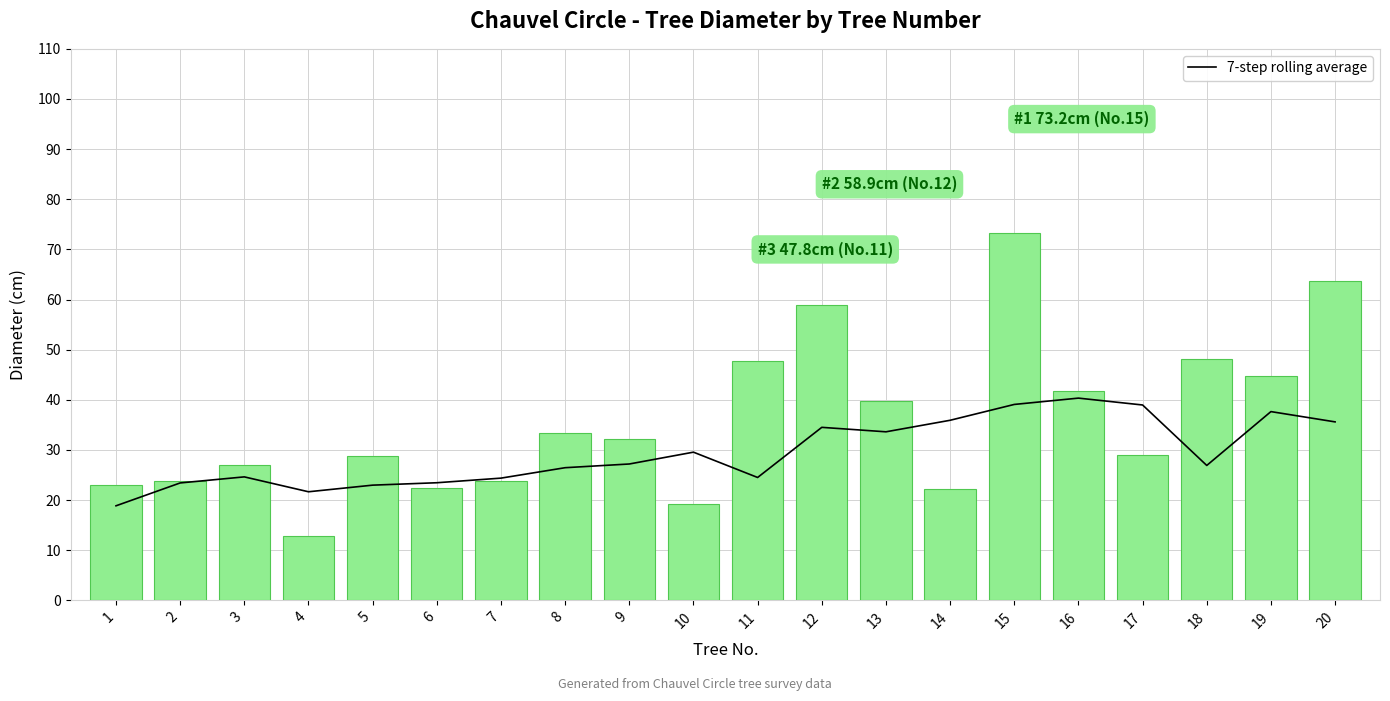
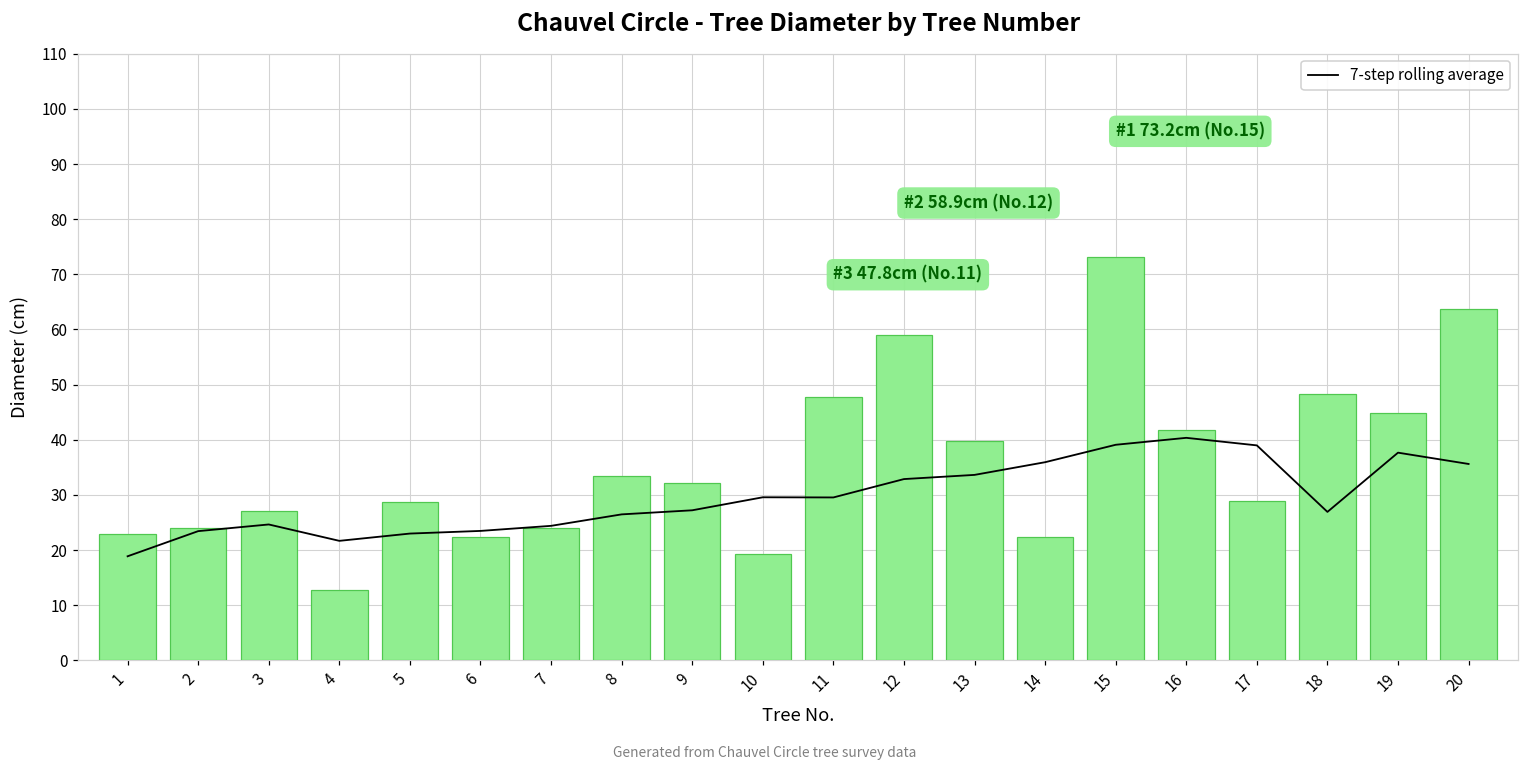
7-step rolling average, 11: 25 -> 30
7-step rolling average, 12: 35 -> 33
